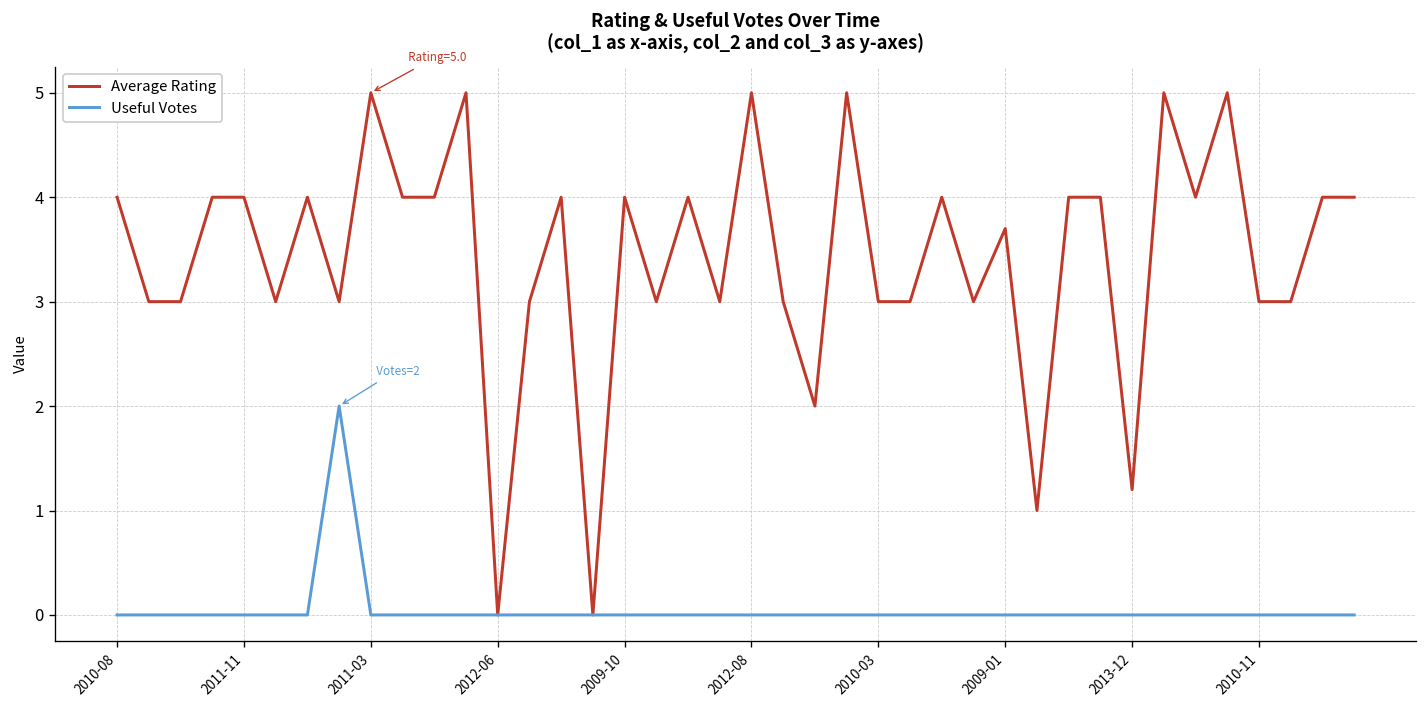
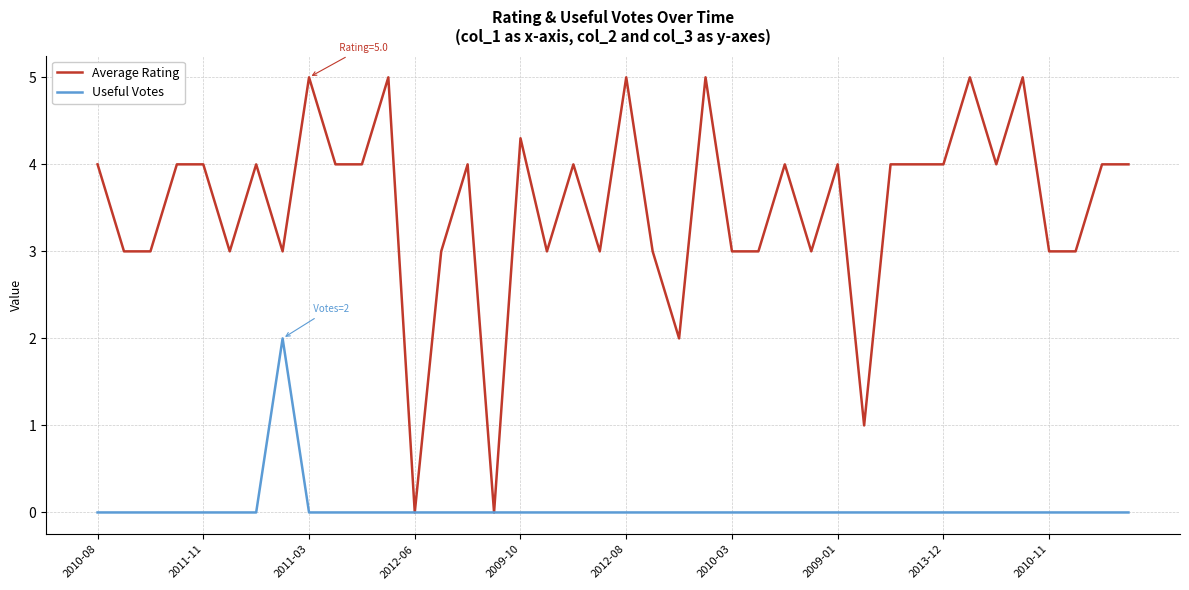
Average Rating, 2009-10: 4.0 -> 4.3
Average Rating, 2009-01: 3.7 -> 4.0
Average Rating, 2013-12: 1.2 -> 4.0
